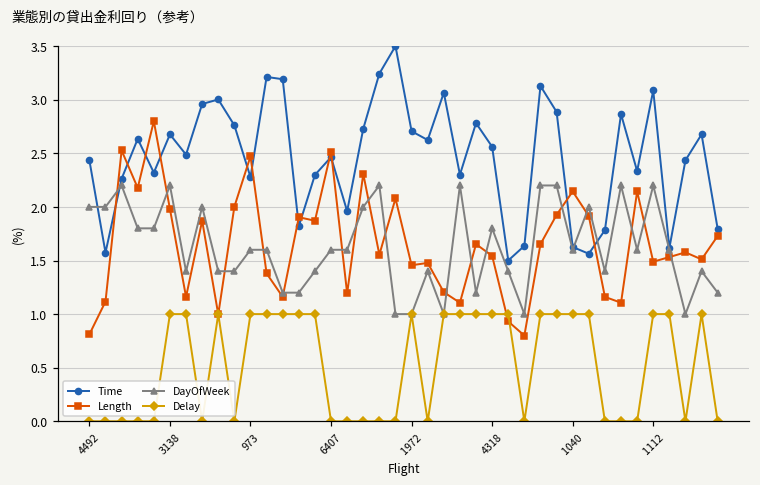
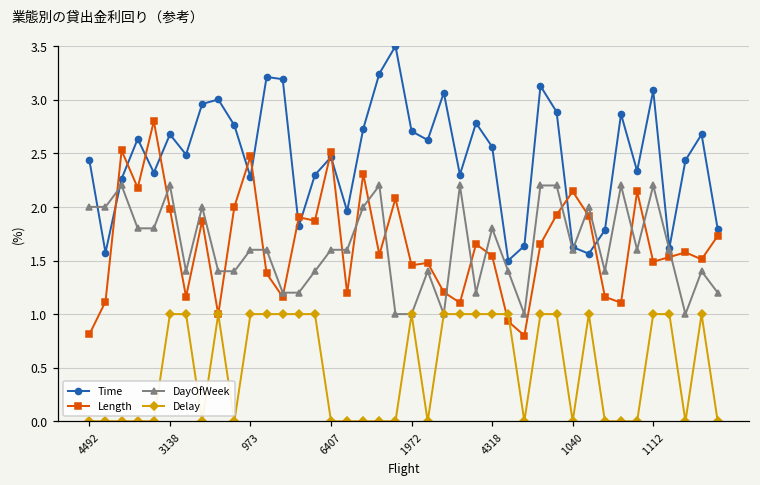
Delay, 1040: 1 -> 0
